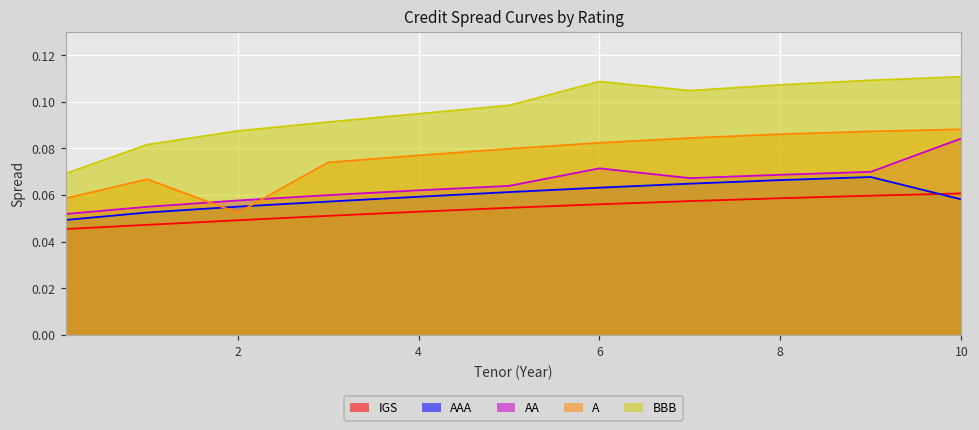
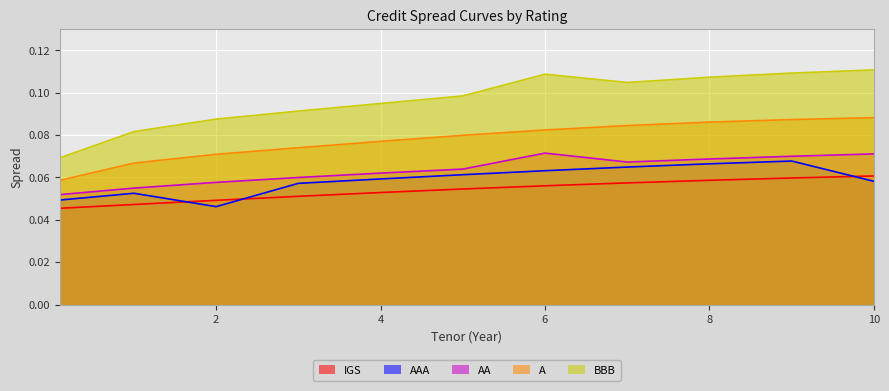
AAA, 2: 0.055 -> 0.046
A, 2: 0.052 -> 0.071
AA, 10: 0.084 -> 0.071
